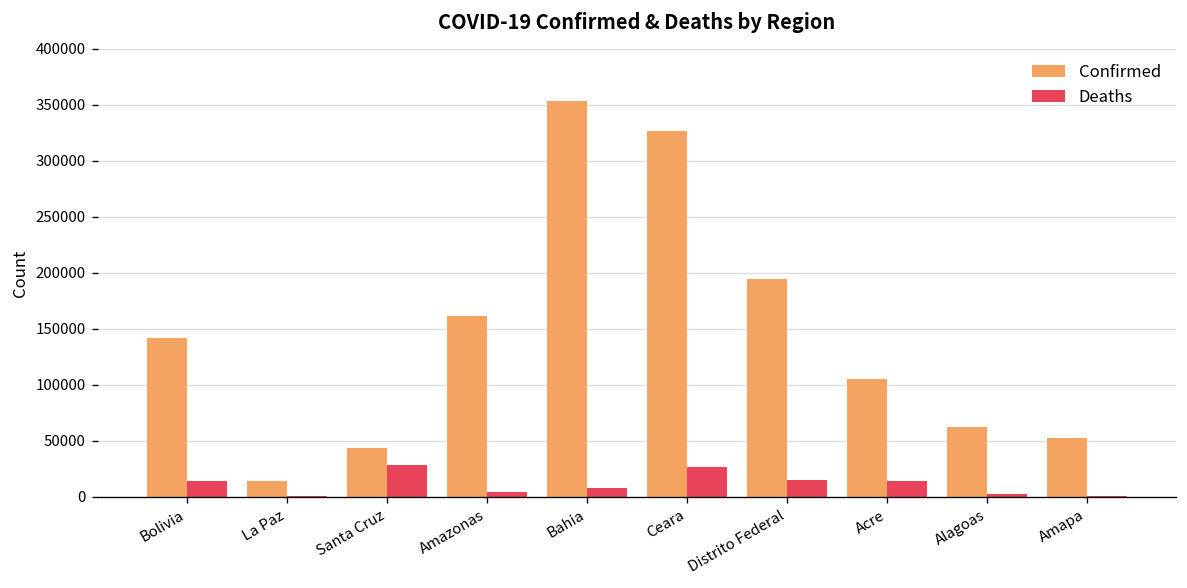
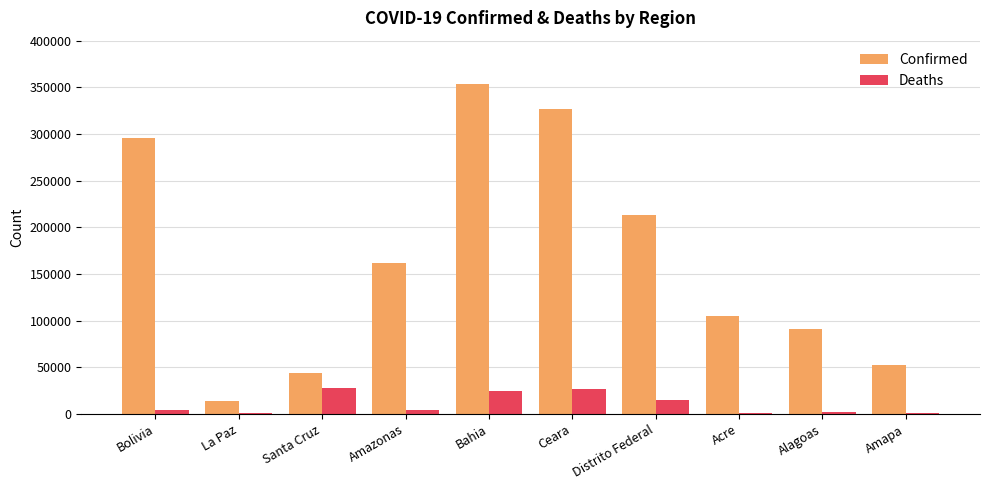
Confirmed, Bolivia: 140000 -> 300000
Deaths, Bolivia: 10000 -> 0
Deaths, Bahia: 10000 -> 20000
Confirmed, Distrito Federal: 190000 -> 210000
Deaths, Acre: 10000 -> 0
Confirmed, Alagoas: 60000 -> 90000
